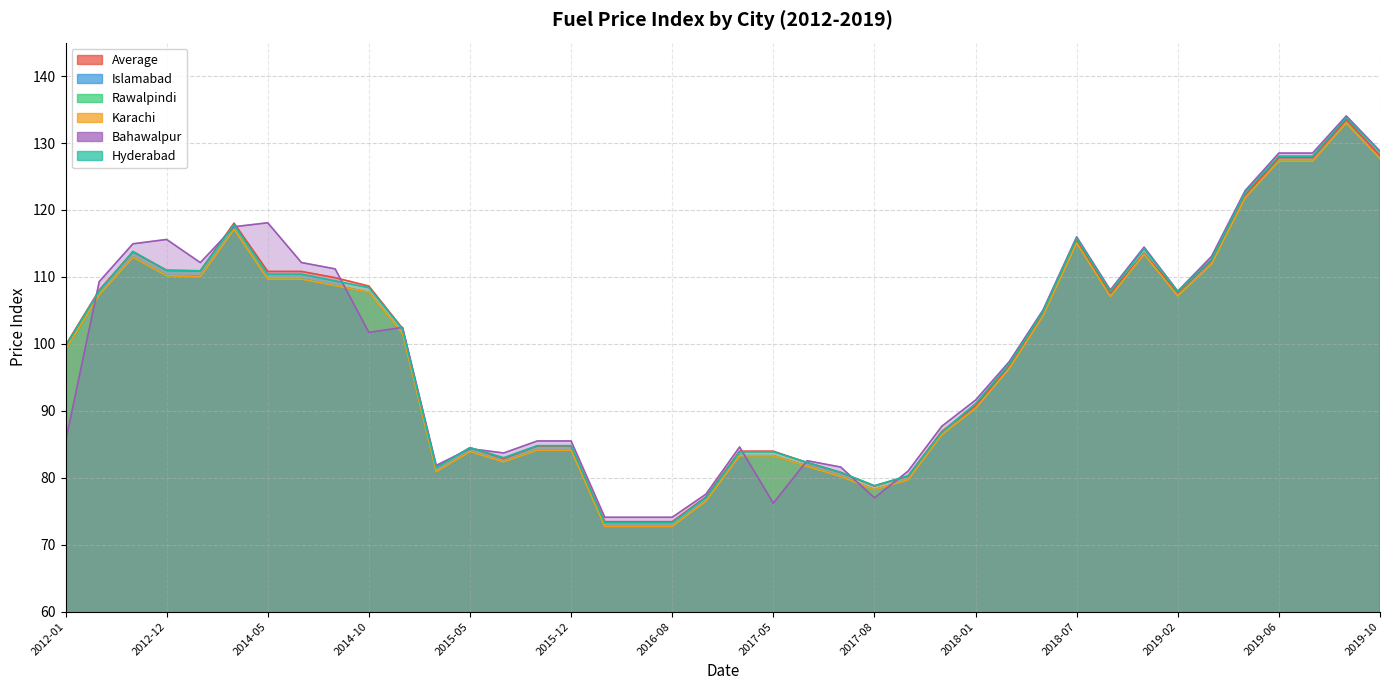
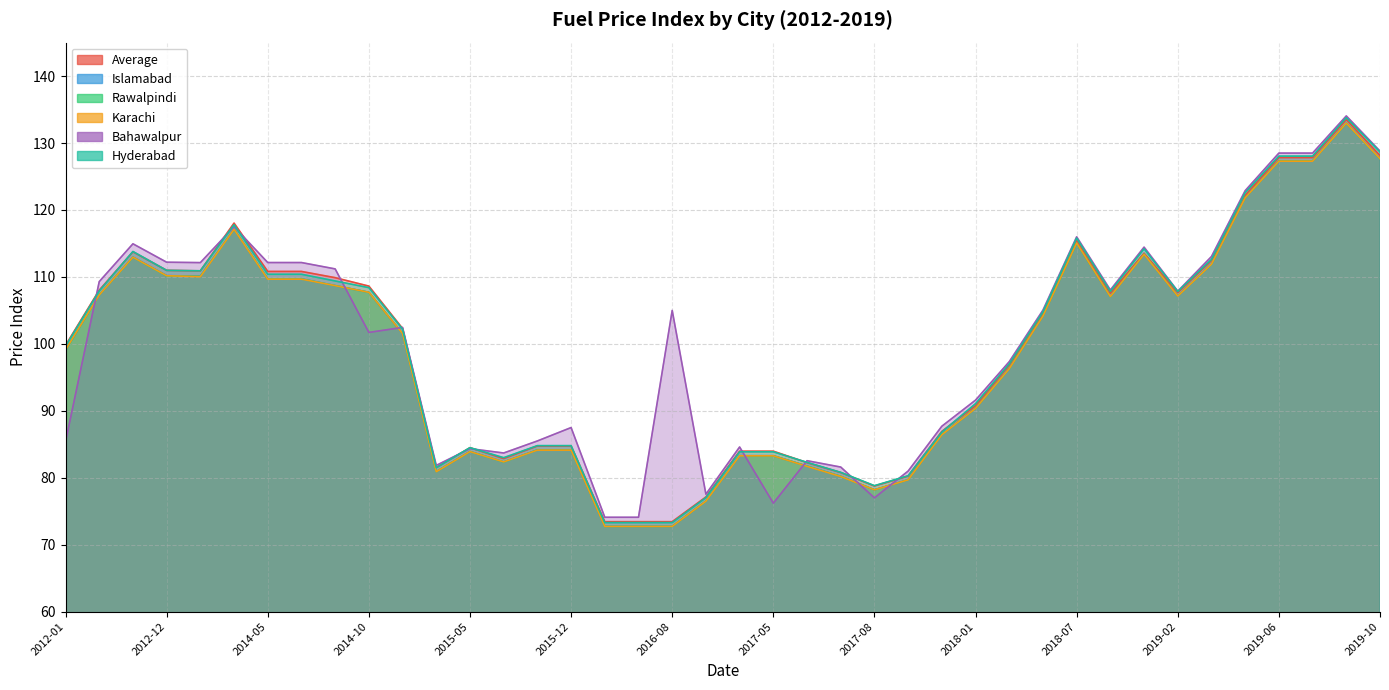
Bahawalpur, 2012-12: 116 -> 112
Bahawalpur, 2014-05: 118 -> 112
Bahawalpur, 2015-12: 86 -> 88
Bahawalpur, 2016-08: 74 -> 105
